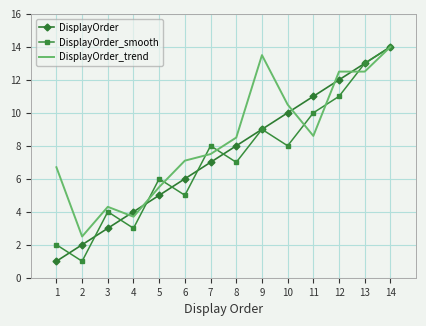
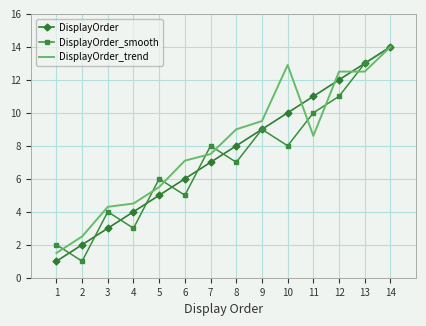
DisplayOrder_trend, 1: 6.7 -> 1.5
DisplayOrder_trend, 4: 3.7 -> 4.5
DisplayOrder_trend, 8: 8.5 -> 9.0
DisplayOrder_trend, 9: 13.5 -> 9.5
DisplayOrder_trend, 10: 10.5 -> 12.9
